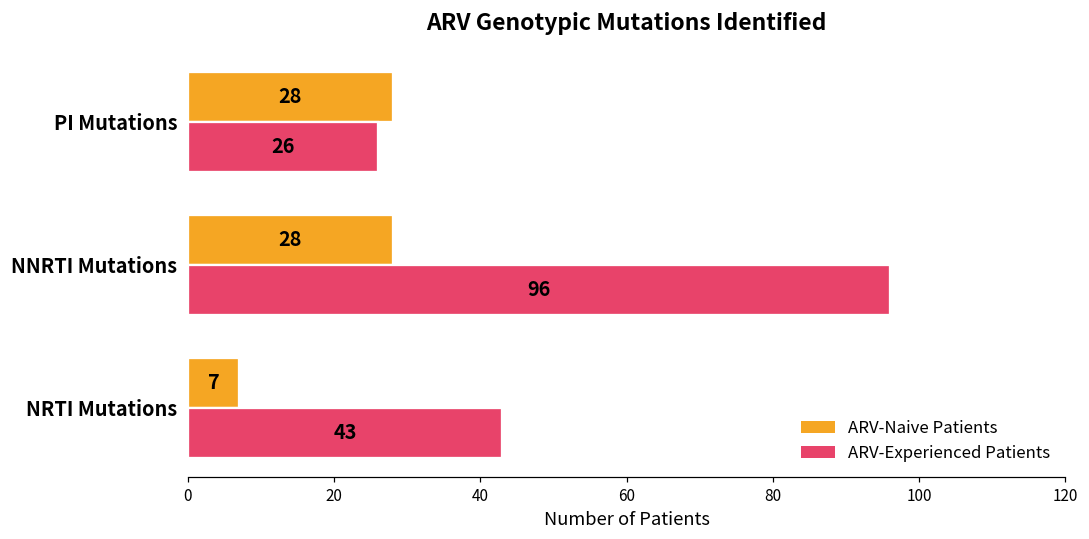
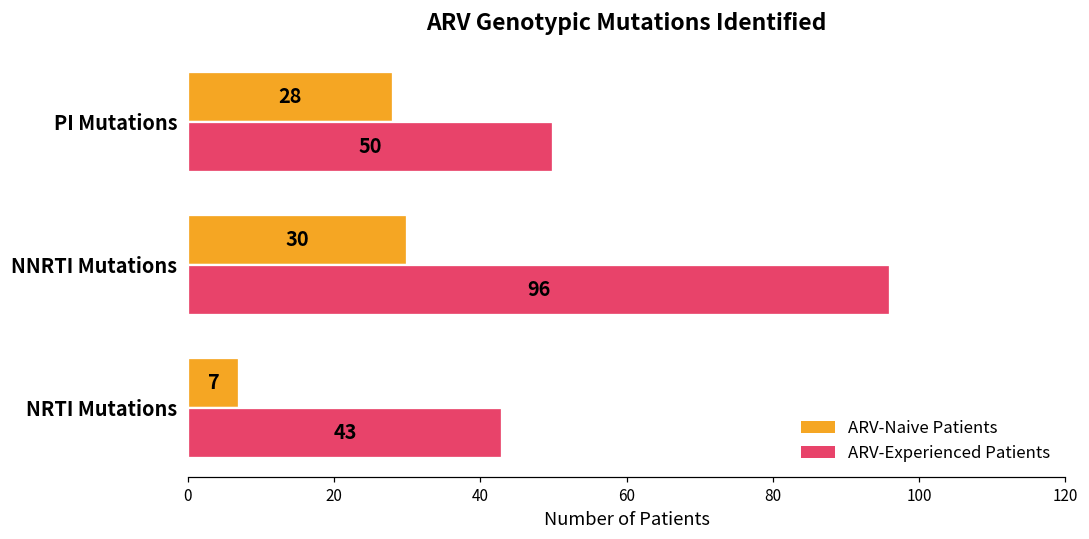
ARV-Experienced Patients, PI Mutations: 26 -> 50
ARV-Naive Patients, NNRTI Mutations: 28 -> 30
